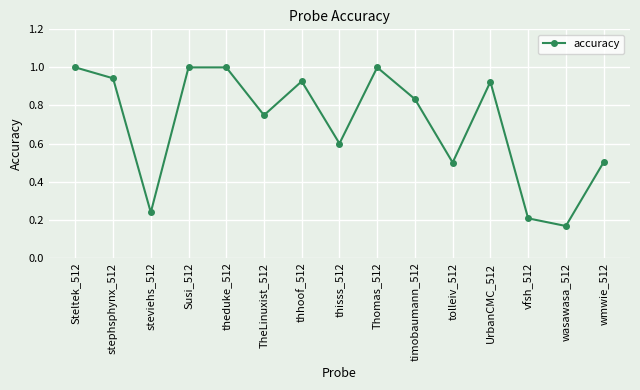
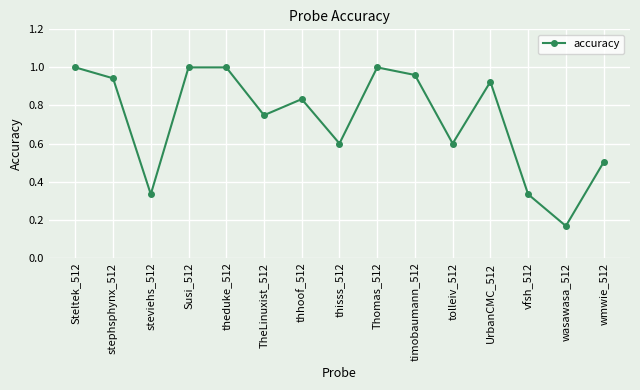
steviehs_512: 0.24 -> 0.33
thhoof_512: 0.93 -> 0.83
timobaumann_512: 0.83 -> 0.96
tolleiv_512: 0.5 -> 0.6
vfsh_512: 0.21 -> 0.33
